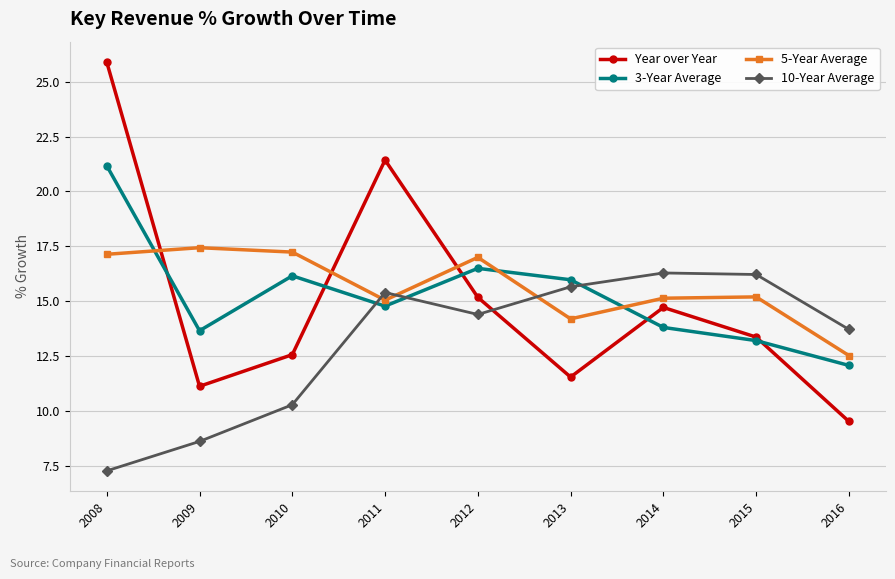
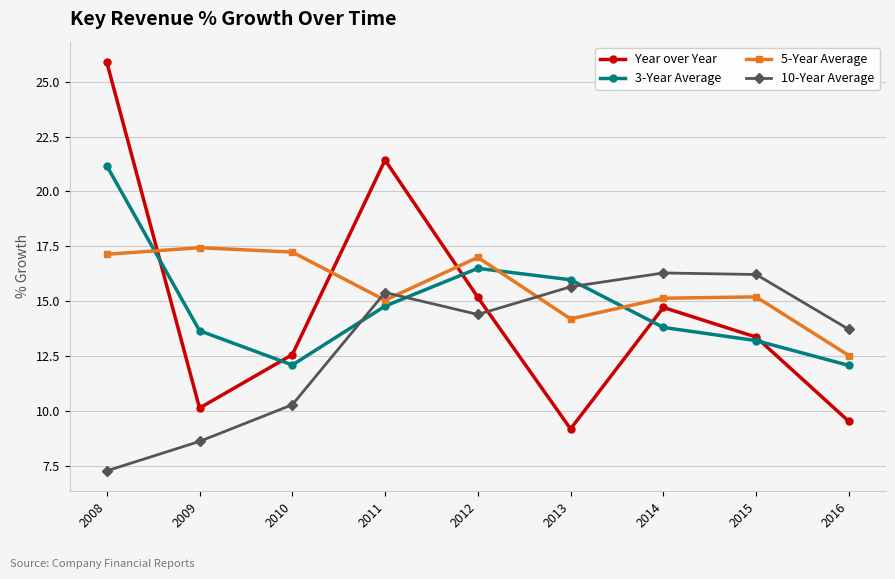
Year over Year, 2009: 11.1 -> 10.1
3-Year Average, 2010: 16.2 -> 12.1
Year over Year, 2013: 11.6 -> 9.2
